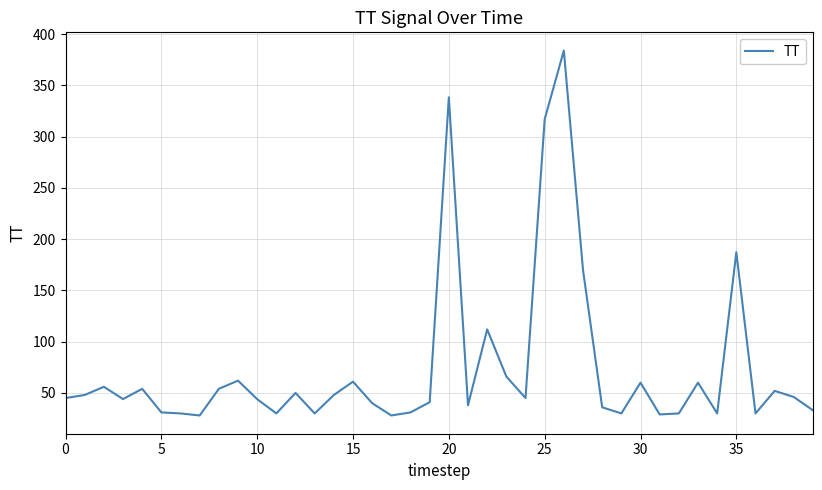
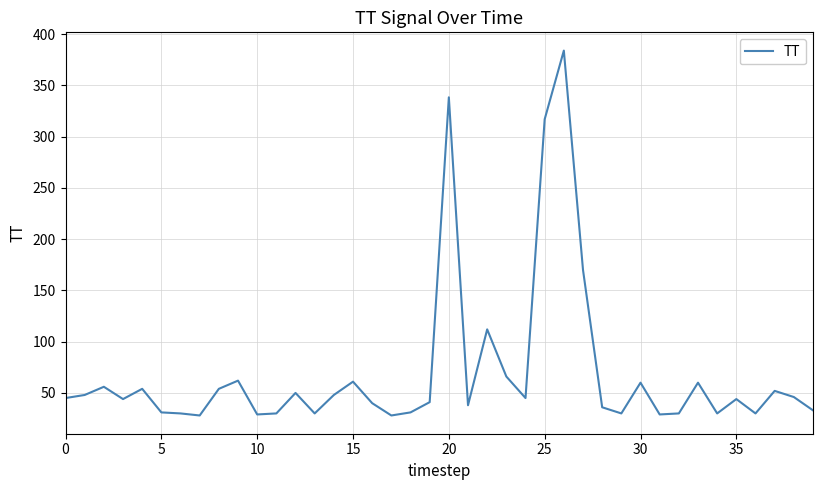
10: 44 -> 29
35: 187 -> 44
